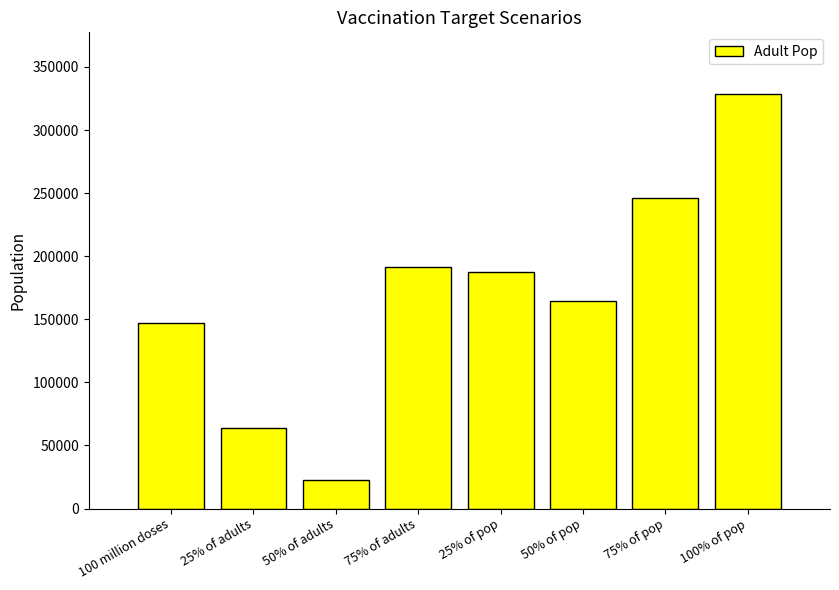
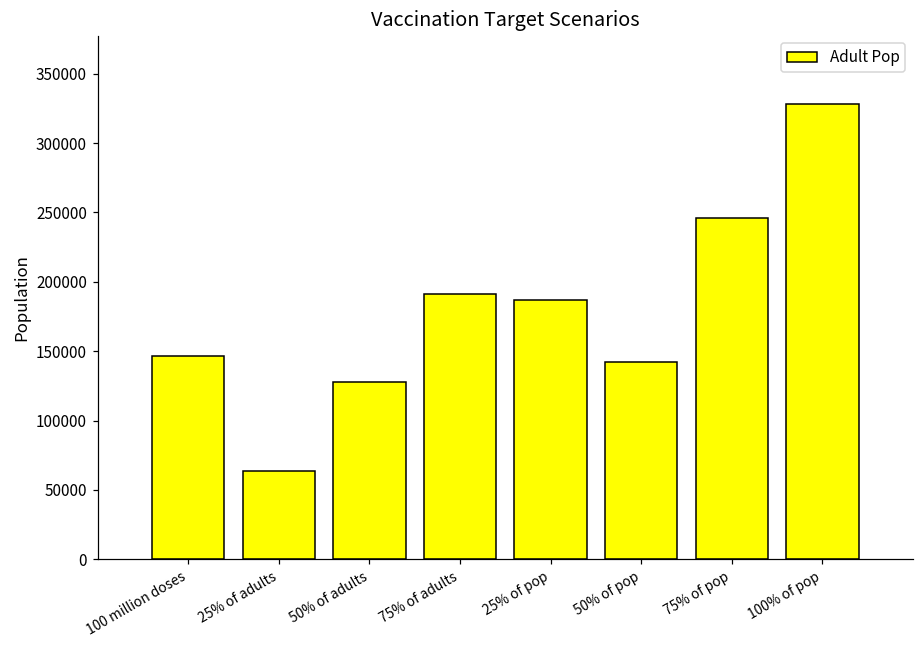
50% of adults: 22000 -> 128000
50% of pop: 164000 -> 142000
